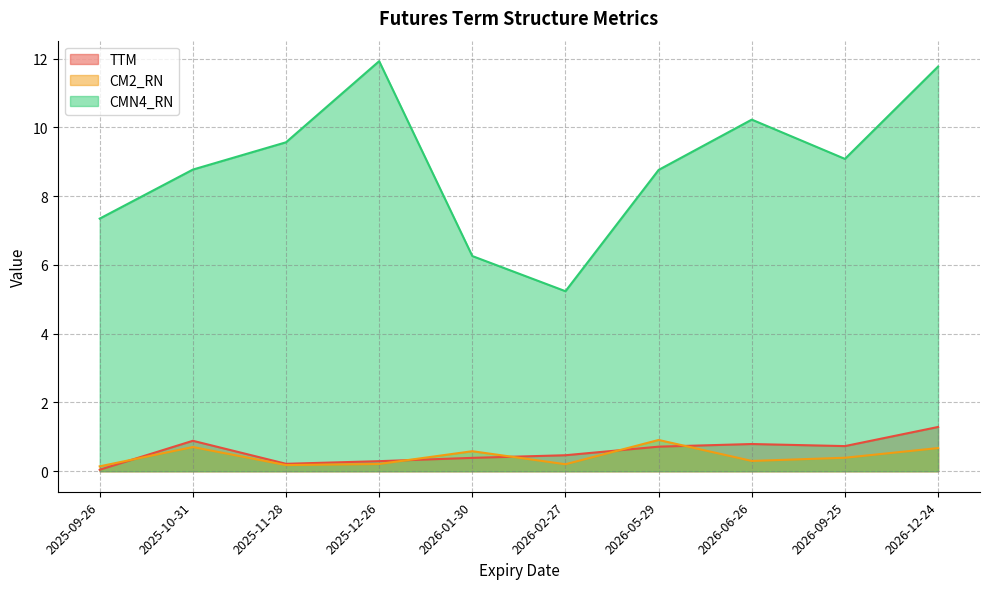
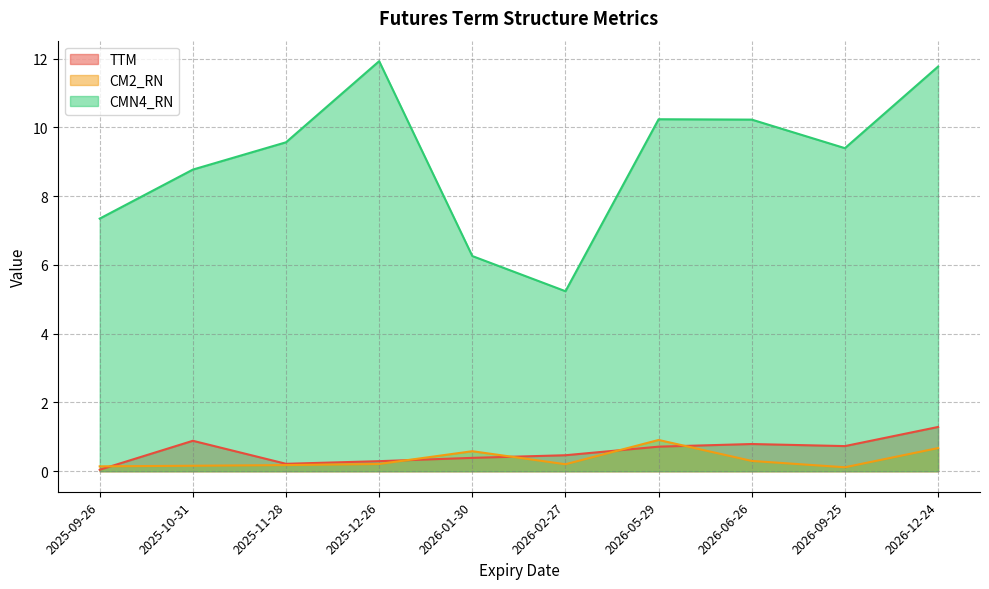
CM2_RN, 2025-10-31: 0.7 -> 0.2
CMN4_RN, 2026-05-29: 8.8 -> 10.2
CM2_RN, 2026-09-25: 0.4 -> 0.1
CMN4_RN, 2026-09-25: 9.1 -> 9.4
